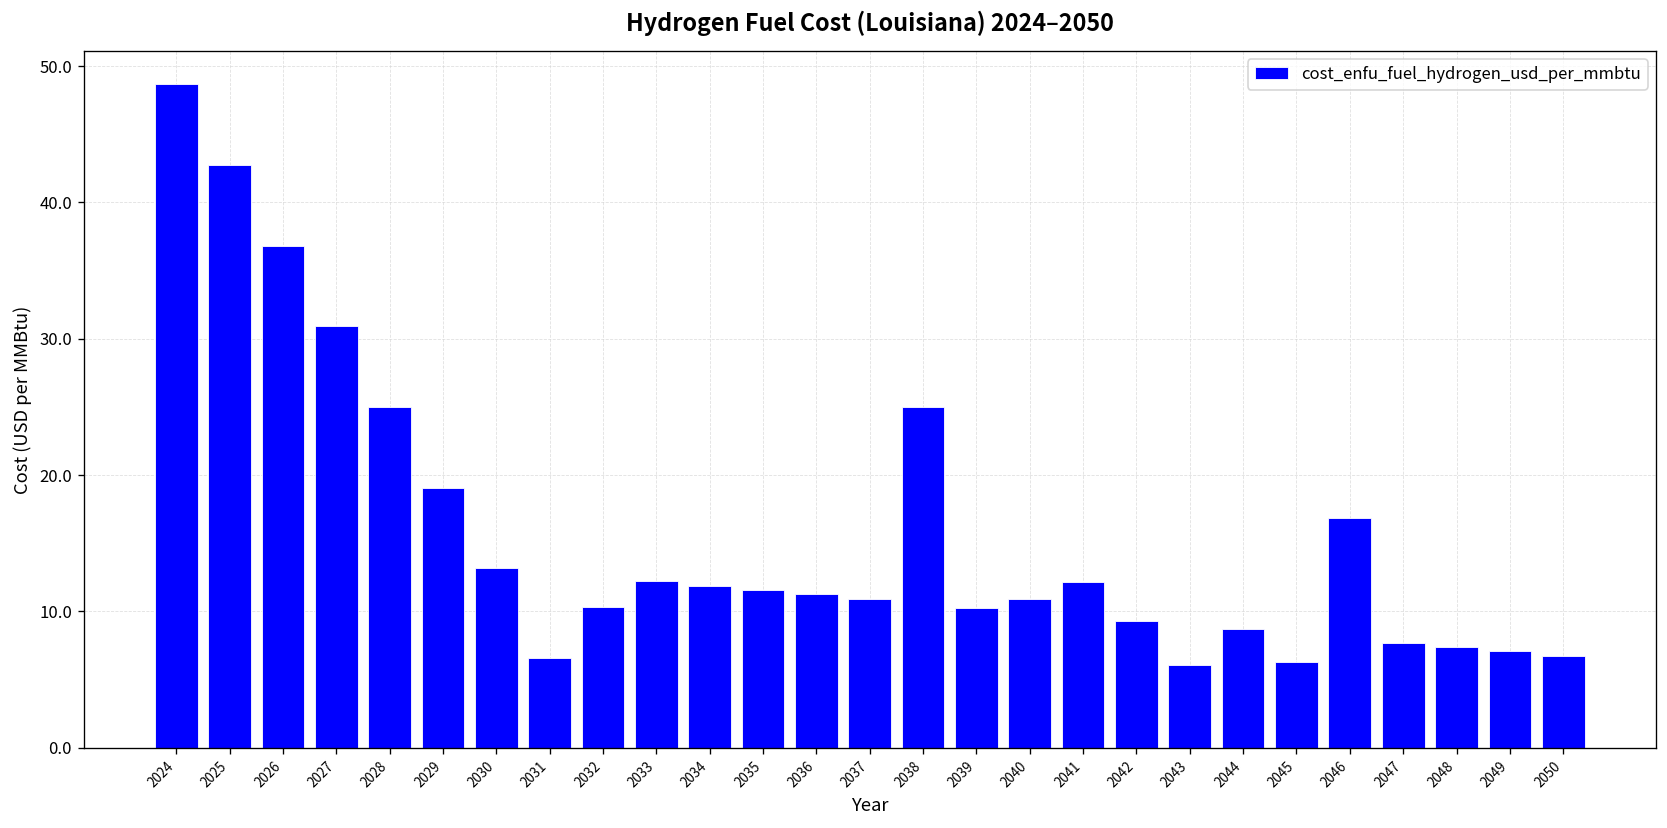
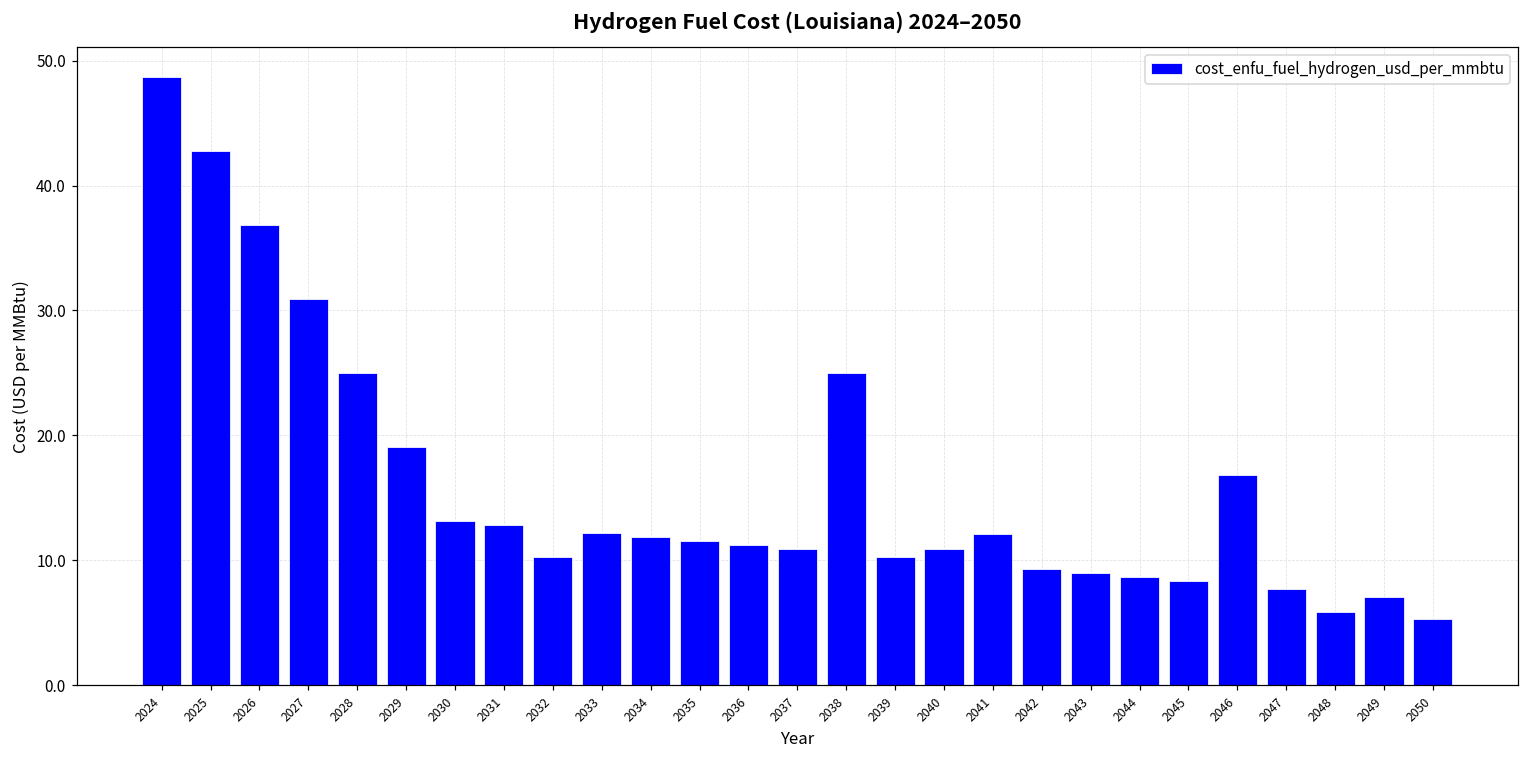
2031: 6.6 -> 12.8
2043: 6.0 -> 9.0
2045: 6.3 -> 8.4
2048: 7.4 -> 5.9
2050: 6.7 -> 5.3
